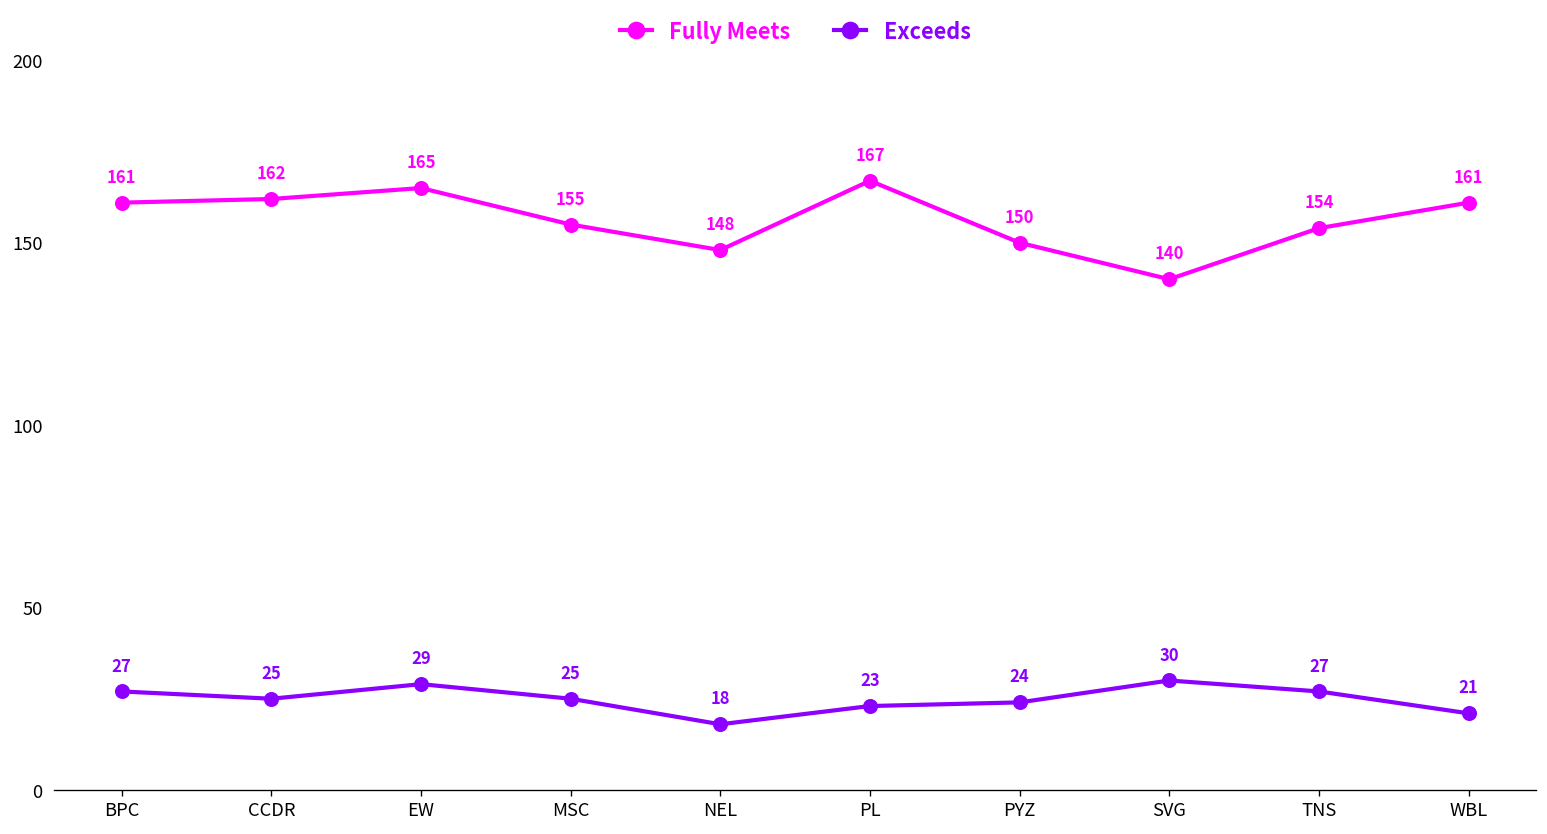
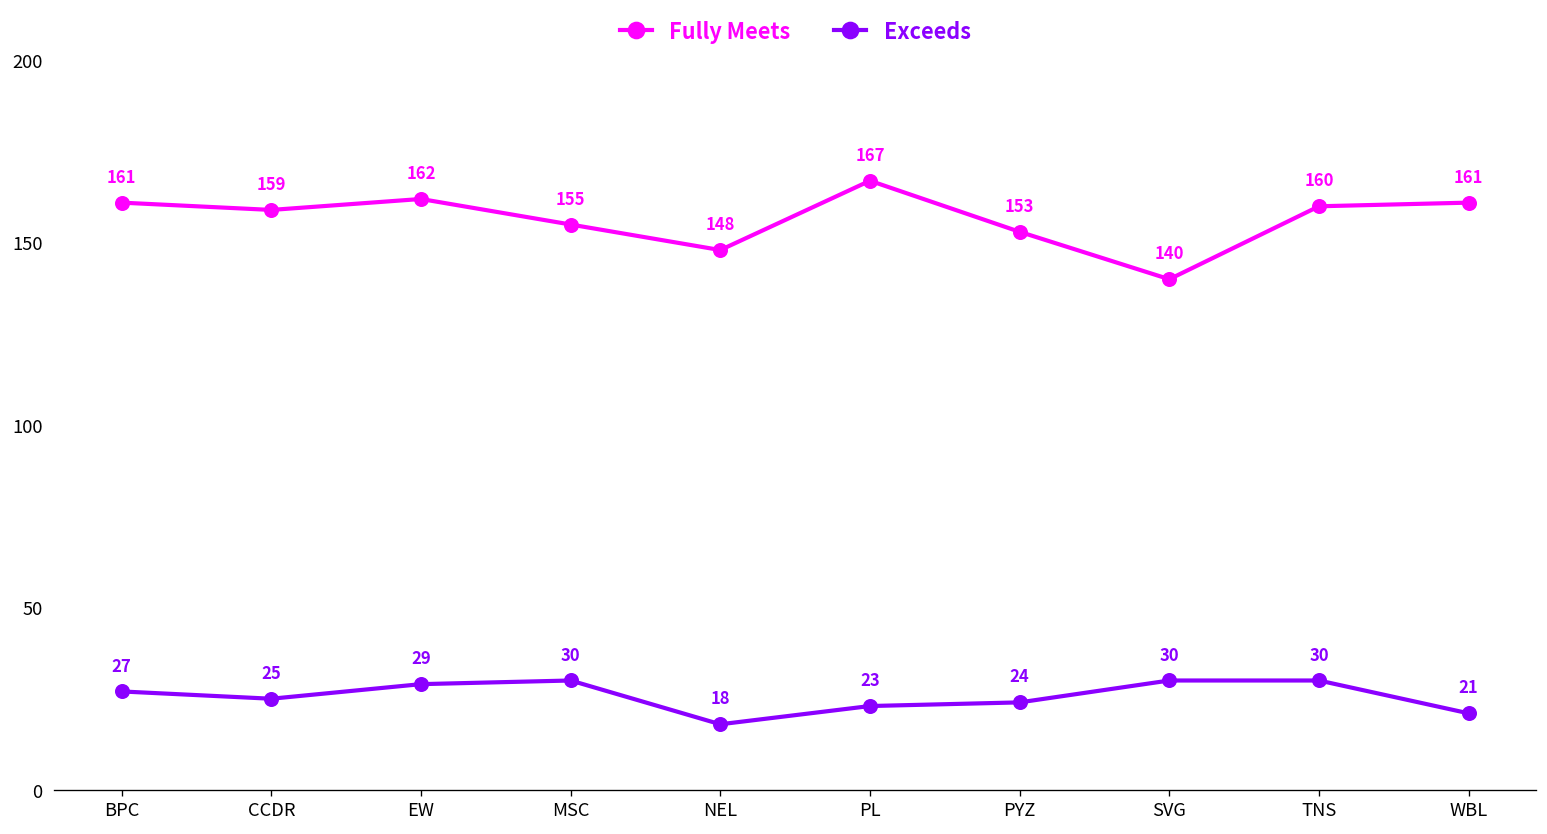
Fully Meets, CCDR: 162 -> 159
Fully Meets, EW: 165 -> 162
Exceeds, MSC: 25 -> 30
Fully Meets, PYZ: 150 -> 153
Fully Meets, TNS: 154 -> 160
Exceeds, TNS: 27 -> 30
